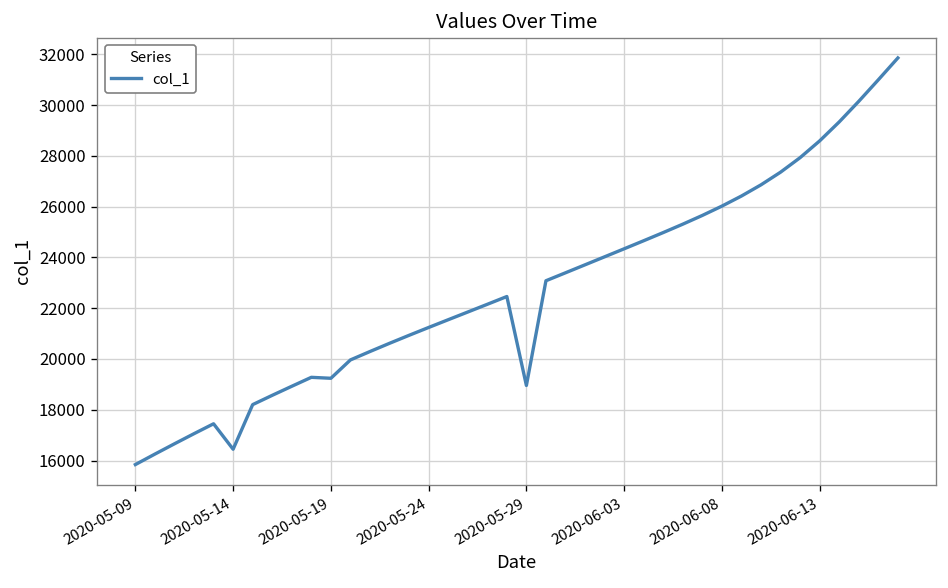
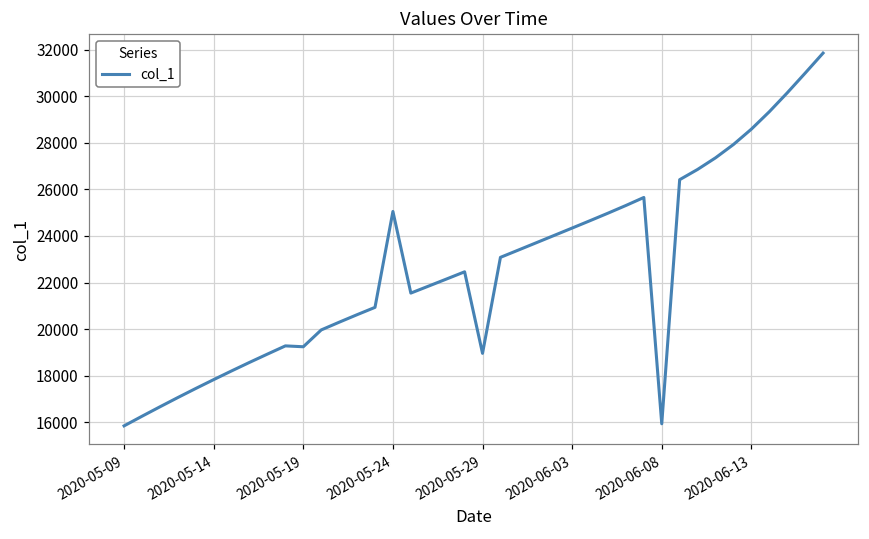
2020-05-14: 16400 -> 17800
2020-05-24: 21200 -> 25100
2020-06-08: 26000 -> 15900
